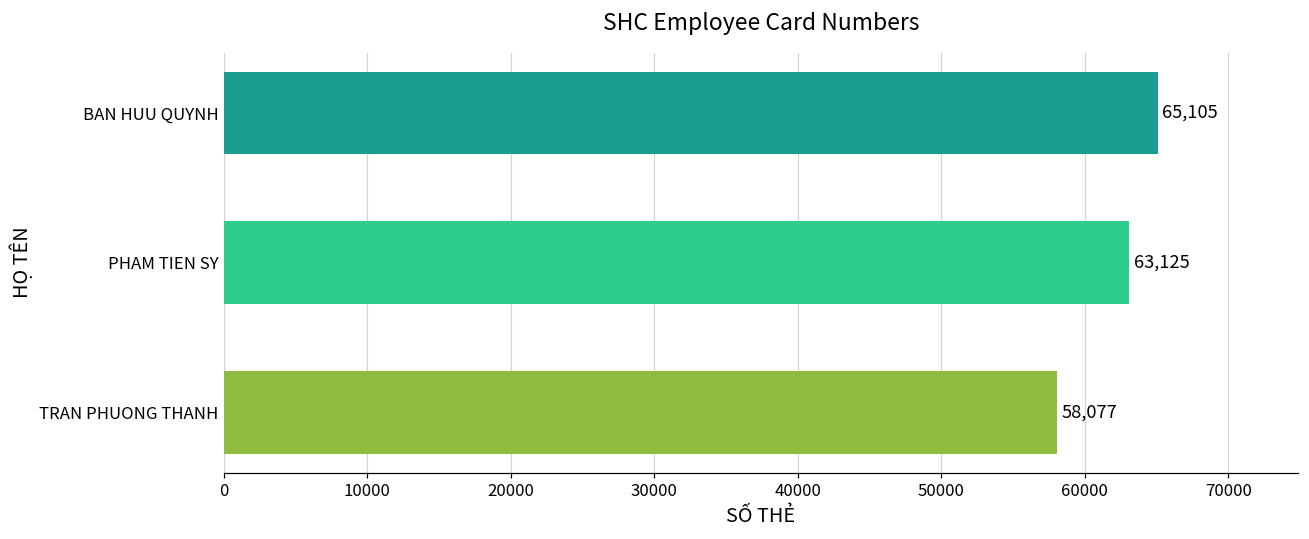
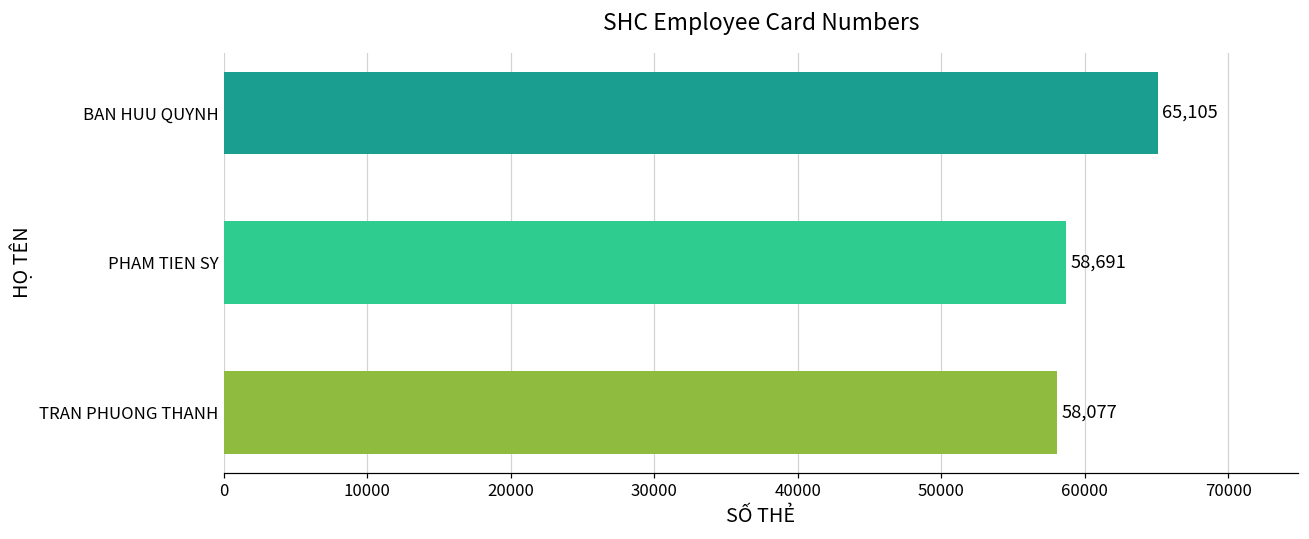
PHAM TIEN SY: 63,125 -> 58,691
